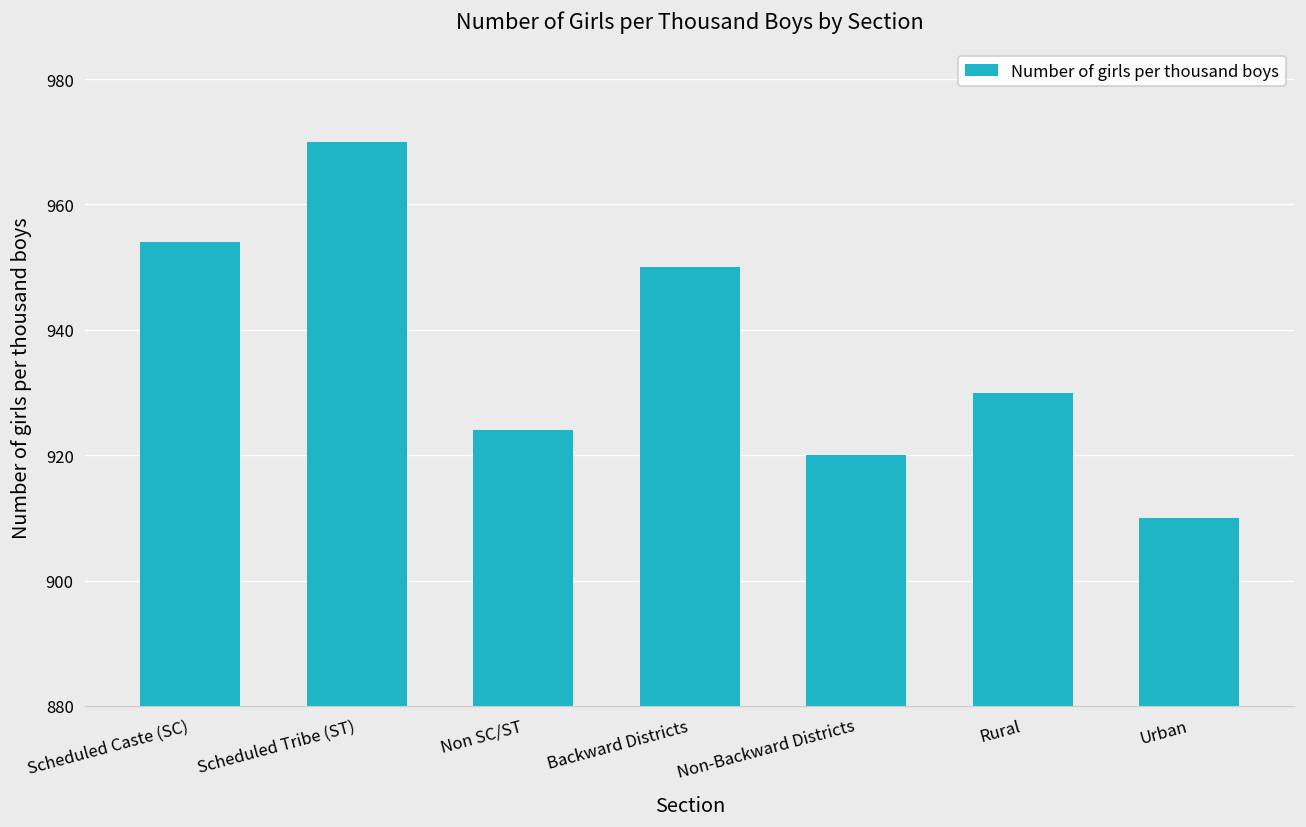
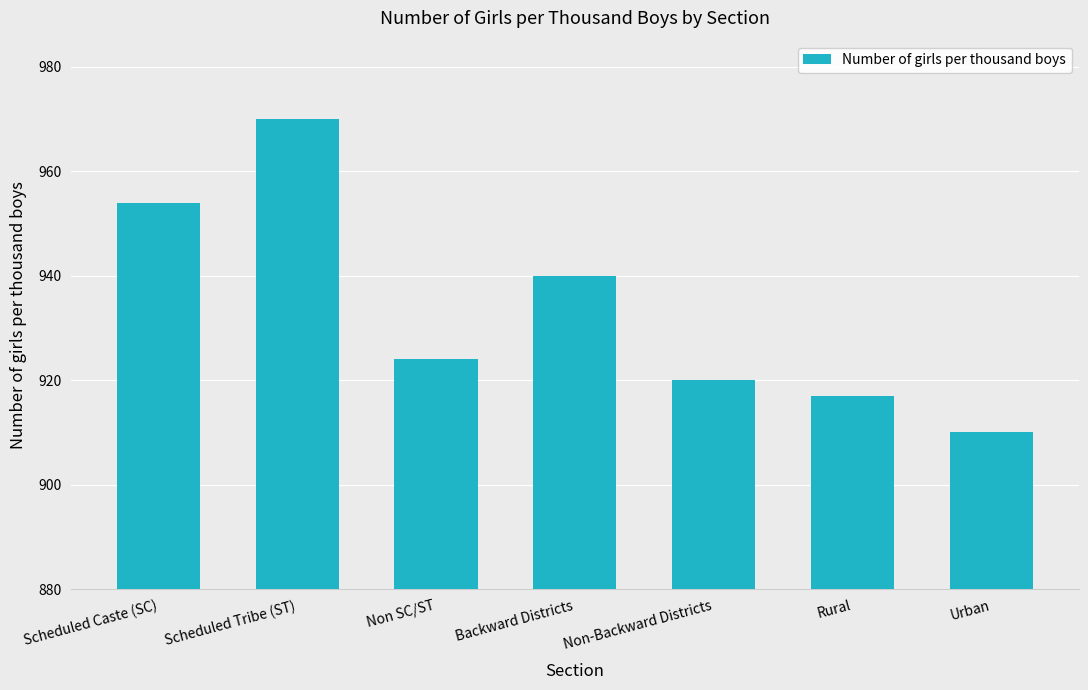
Backward Districts: 950 -> 940
Rural: 930 -> 917
